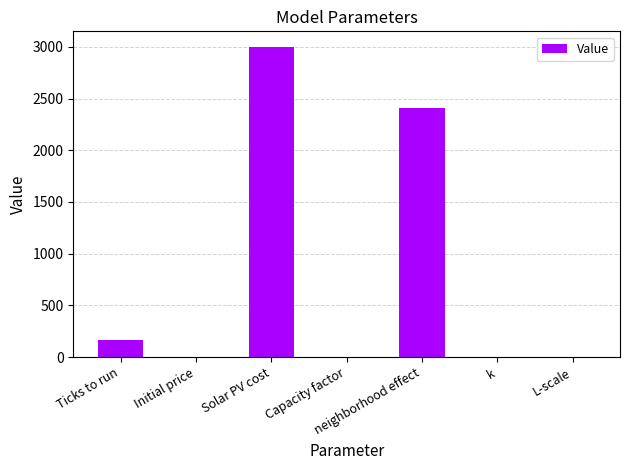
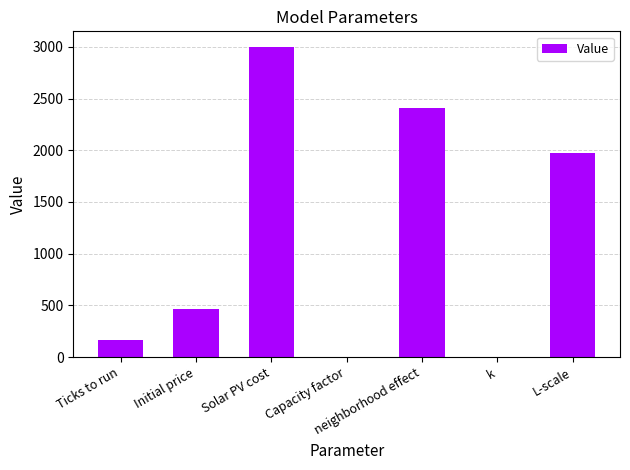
Initial price: 0 -> 460
L-scale: 0 -> 1980
